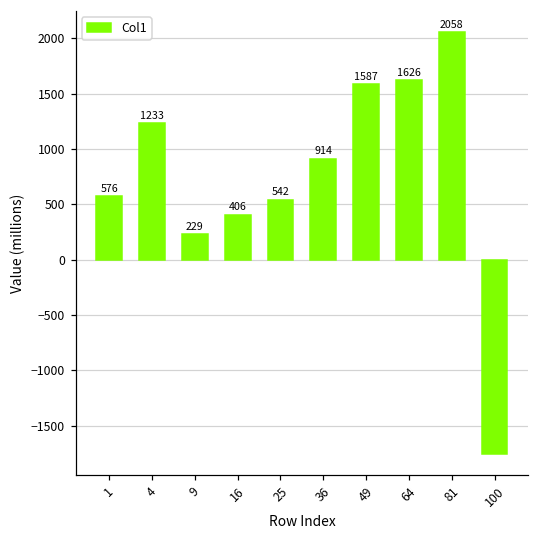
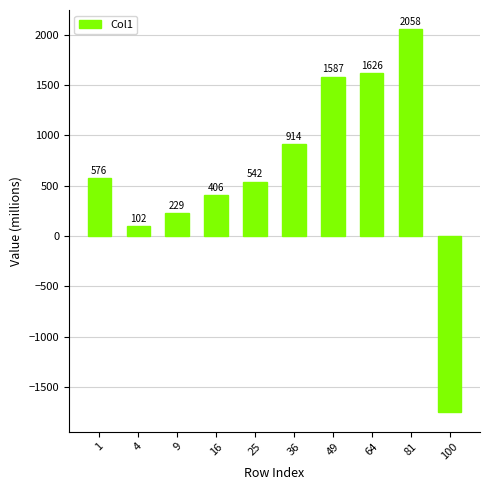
4: 1233 -> 102
